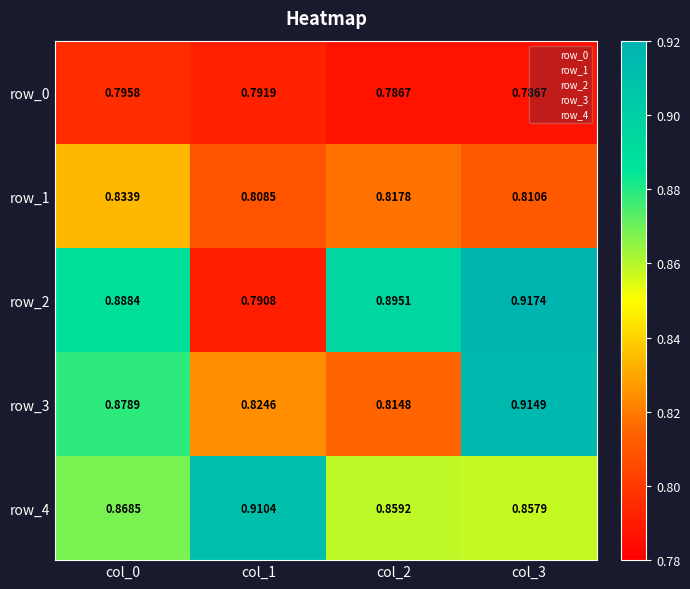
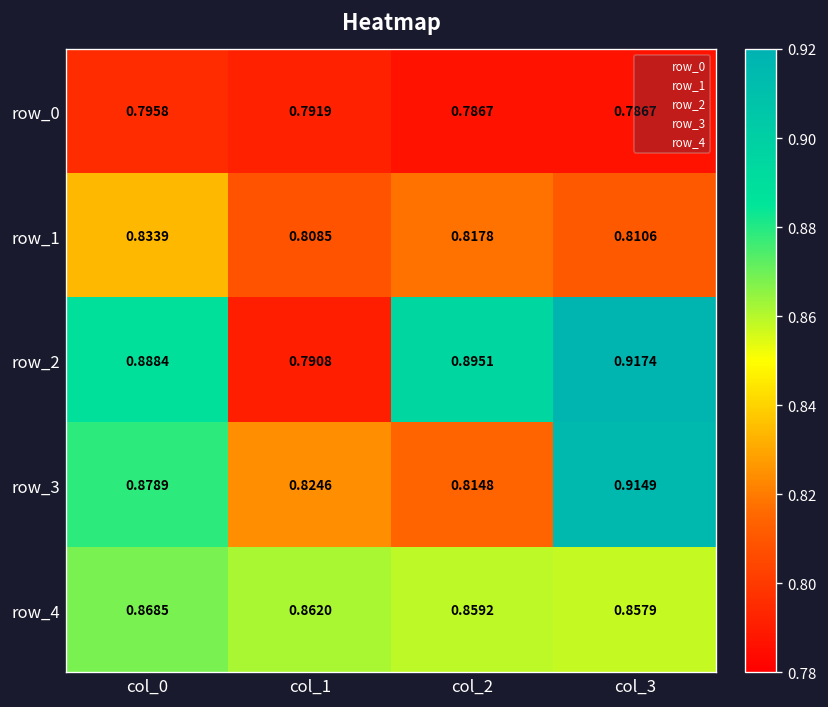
row_4, col_1: 0.9104 -> 0.8620
